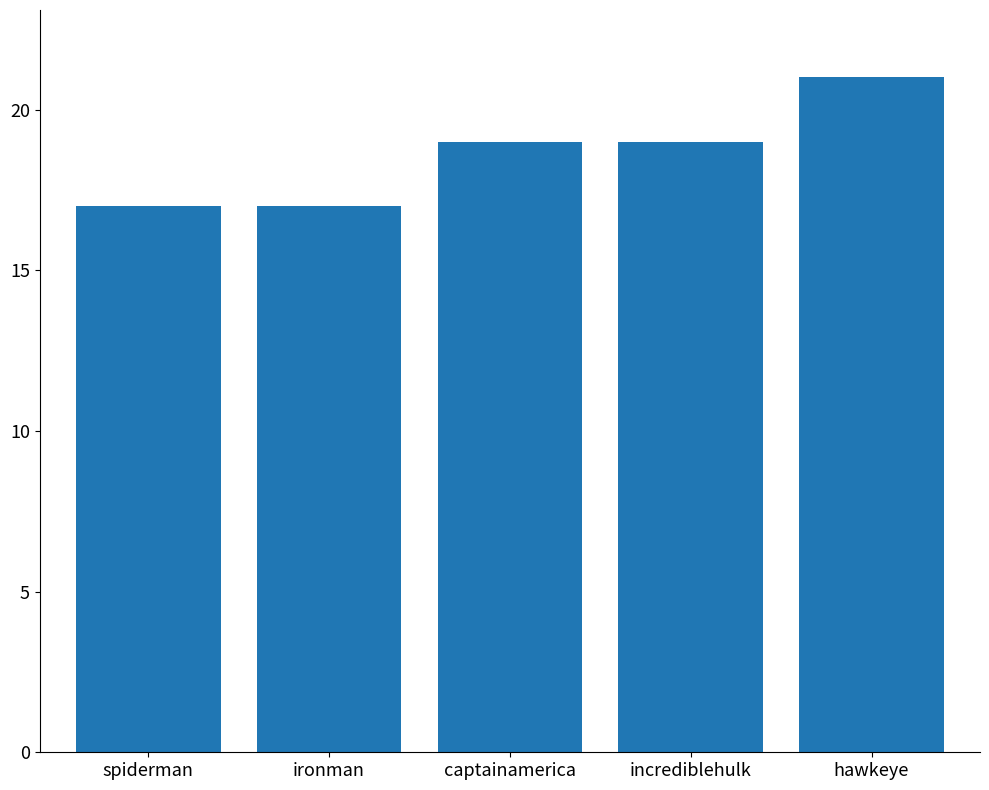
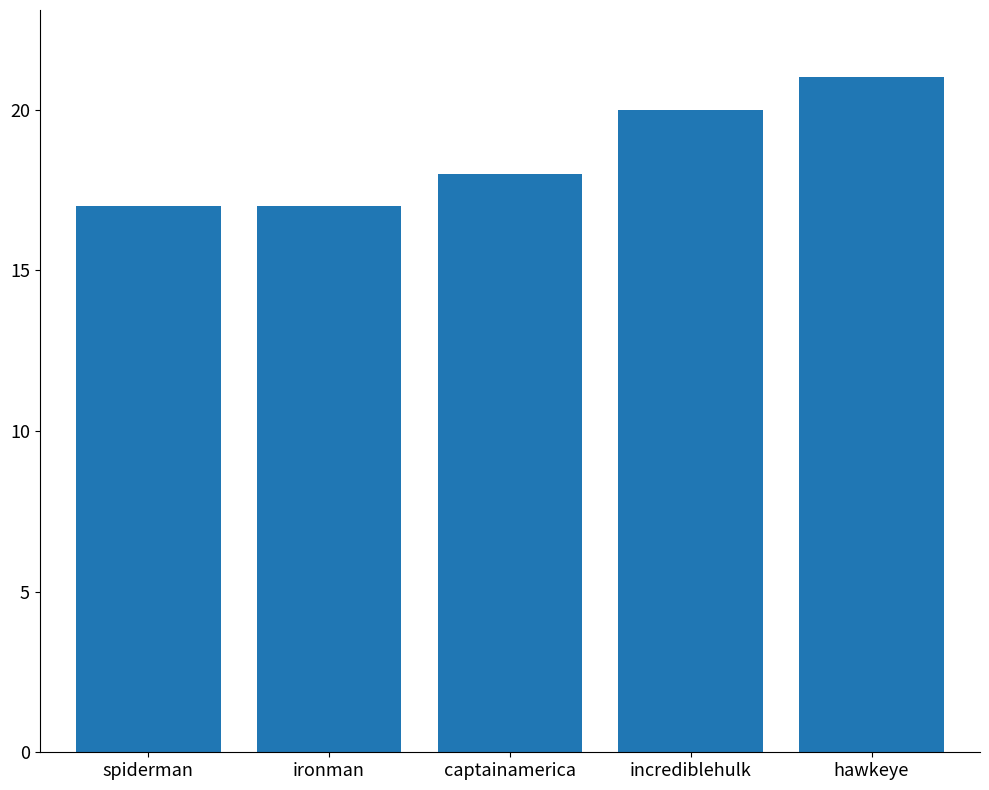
captainamerica: 19 -> 18
incrediblehulk: 19 -> 20
